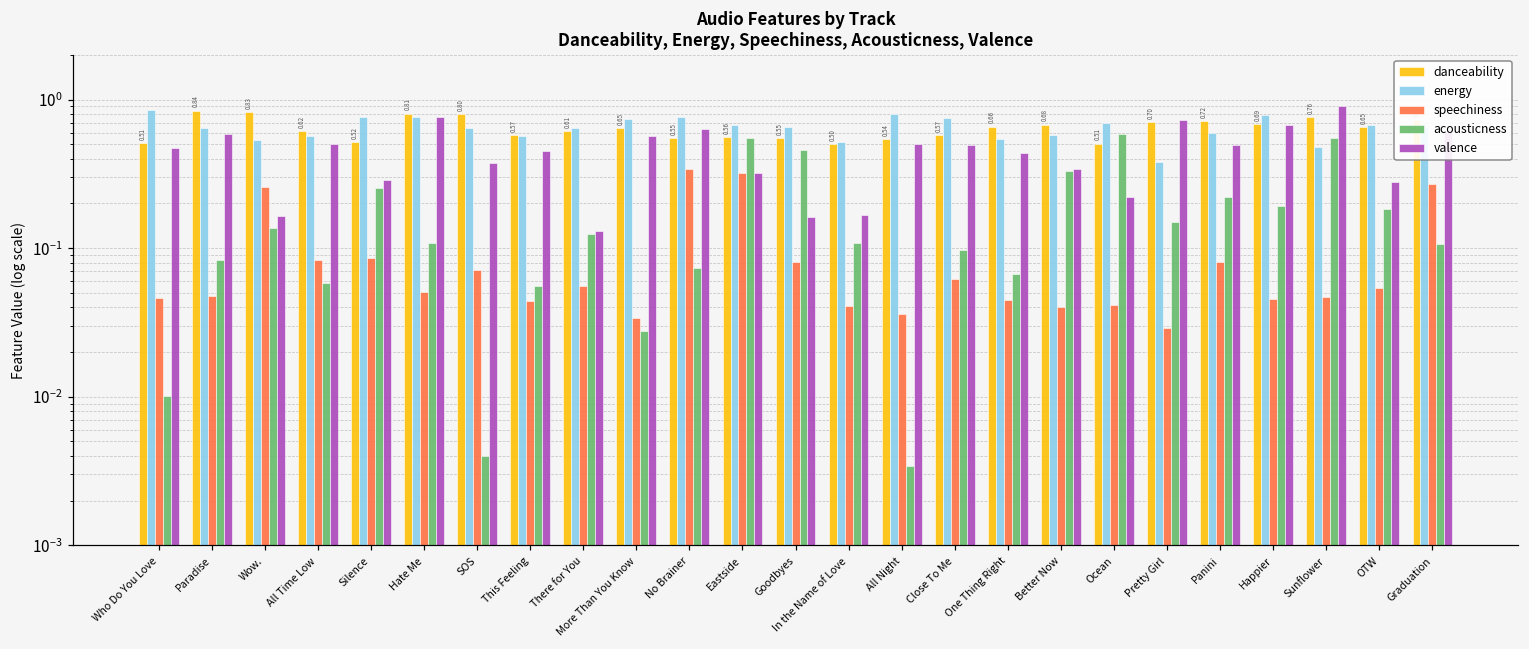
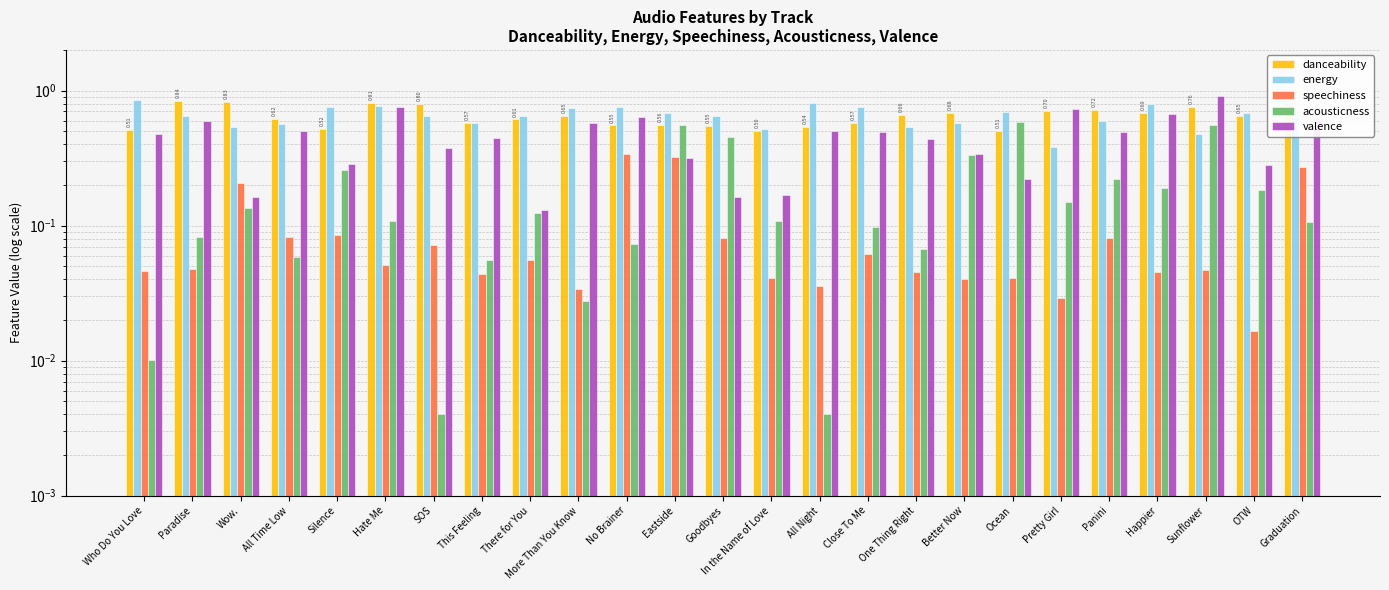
speechiness, Wow.: 0.26 -> 0.21
acousticness, All Night: 0.0034 -> 0.0040
speechiness, OTW: 0.054 -> 0.017
